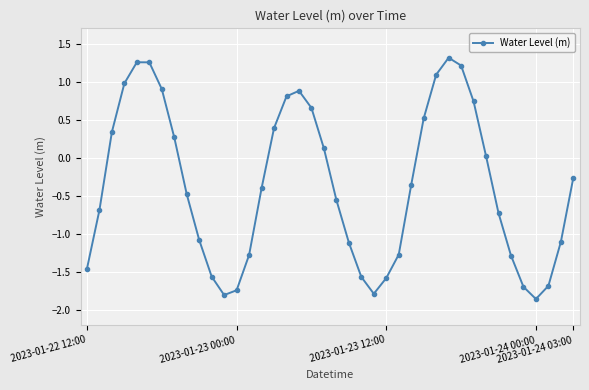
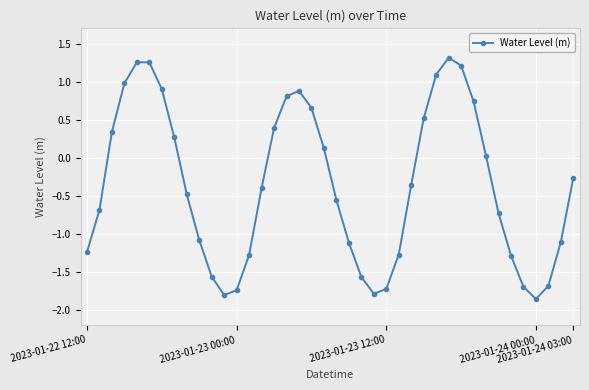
2023-01-22 12:00: -1.5 -> -1.2
2023-01-23 12:00: -1.6 -> -1.7
